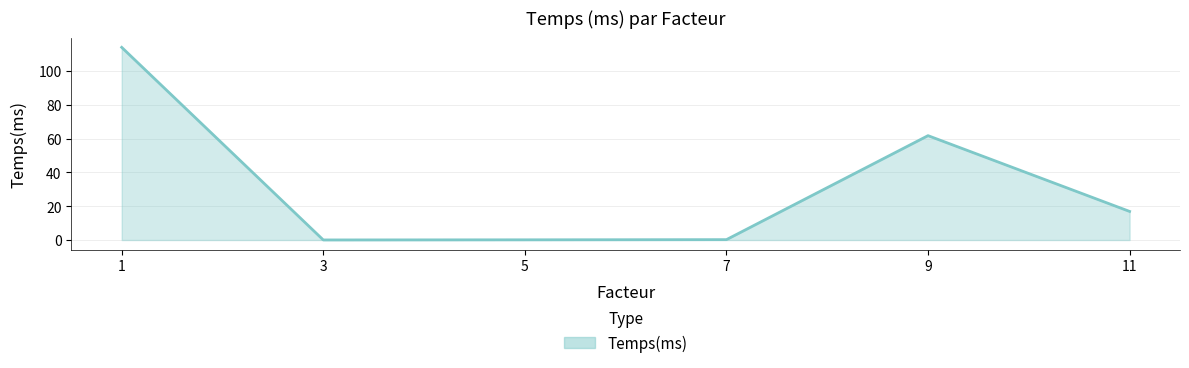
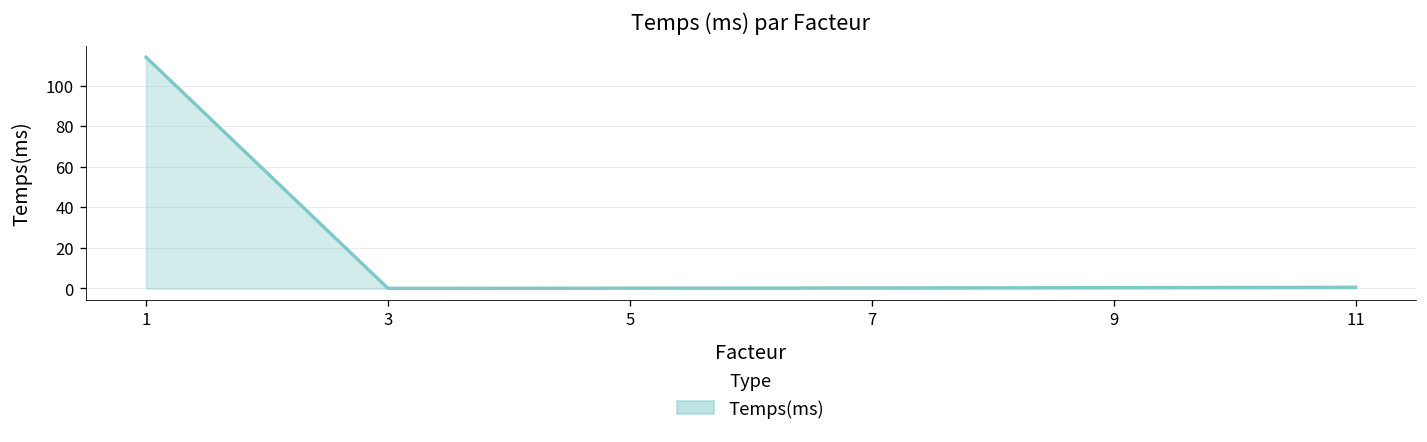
9: 62 -> 0
11: 17 -> 1
